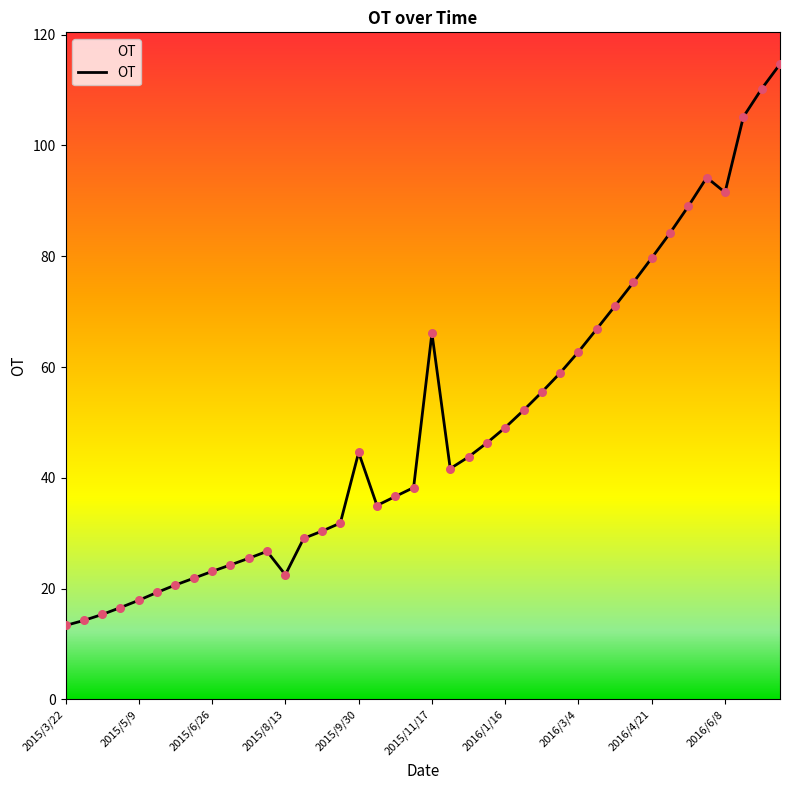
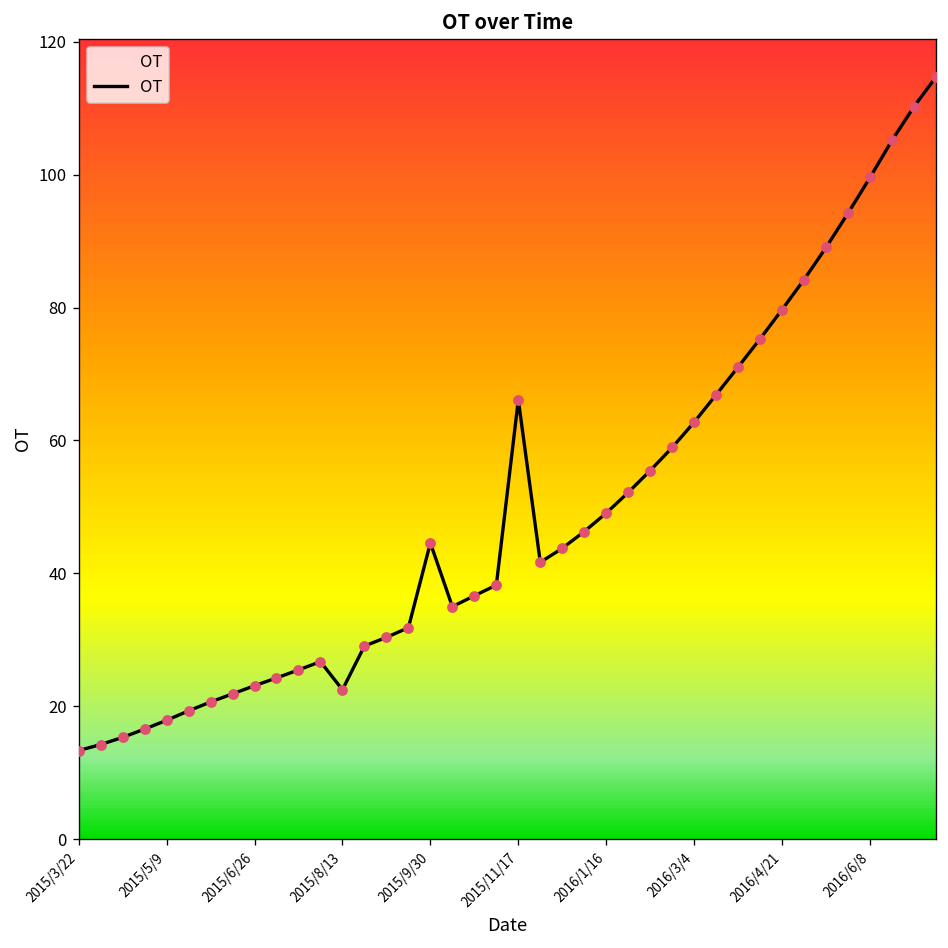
2016/6/8: 92 -> 100
